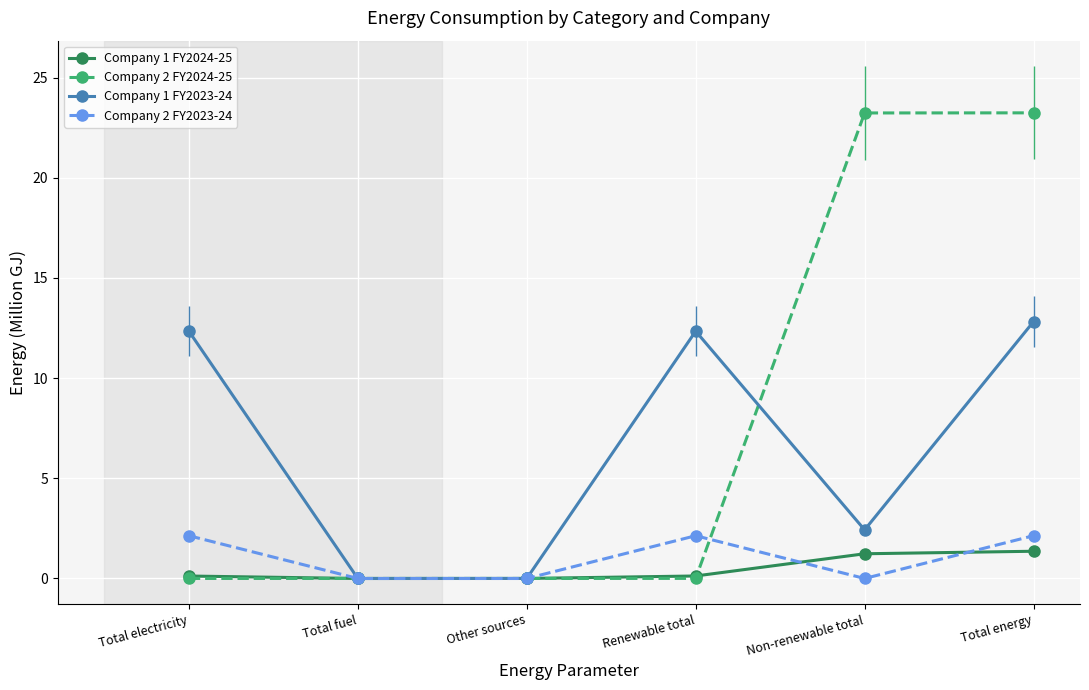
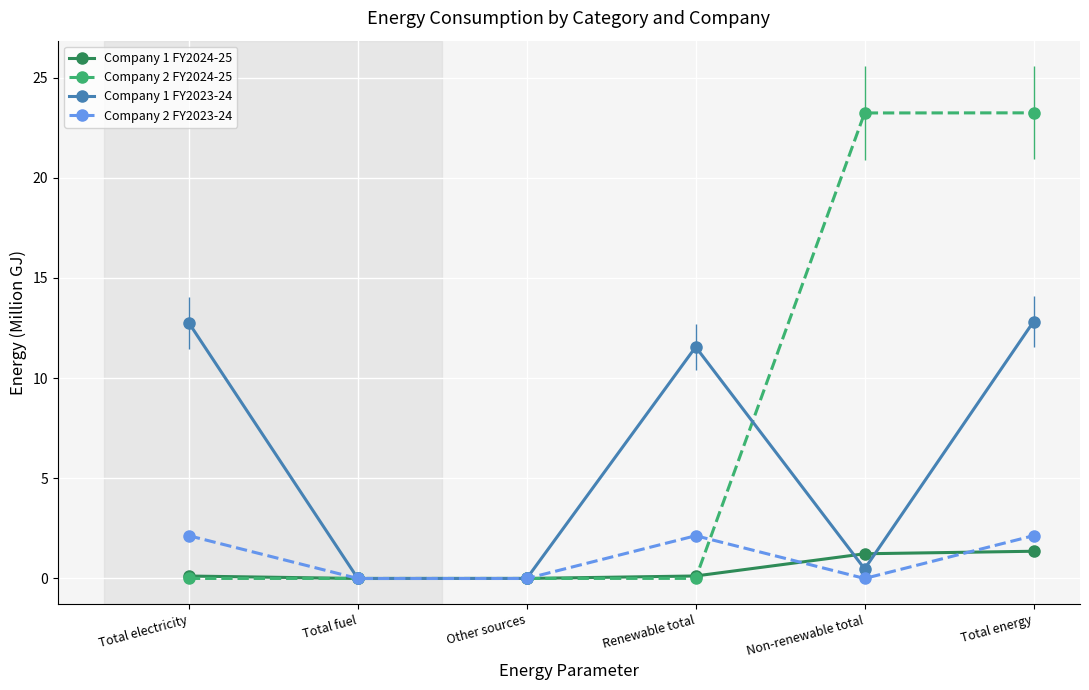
Company 1 FY2023-24, Total electricity: 12.3 -> 12.8
Company 1 FY2023-24, Renewable total: 12.3 -> 11.6
Company 1 FY2023-24, Non-renewable total: 2.4 -> 0.5
